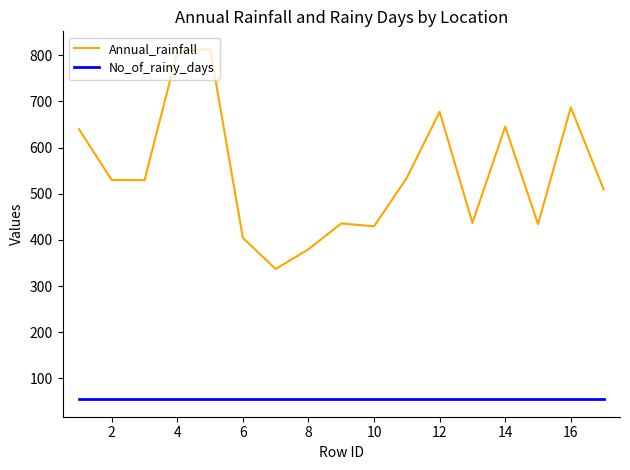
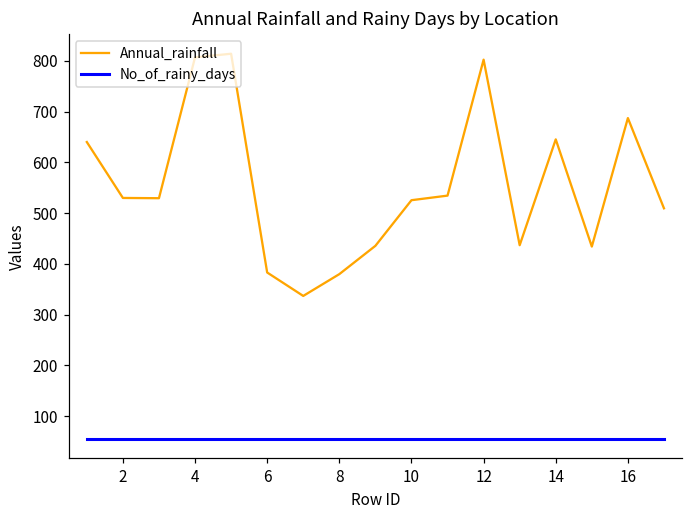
Annual_rainfall, 6: 400 -> 380
Annual_rainfall, 10: 430 -> 530
Annual_rainfall, 12: 680 -> 800
